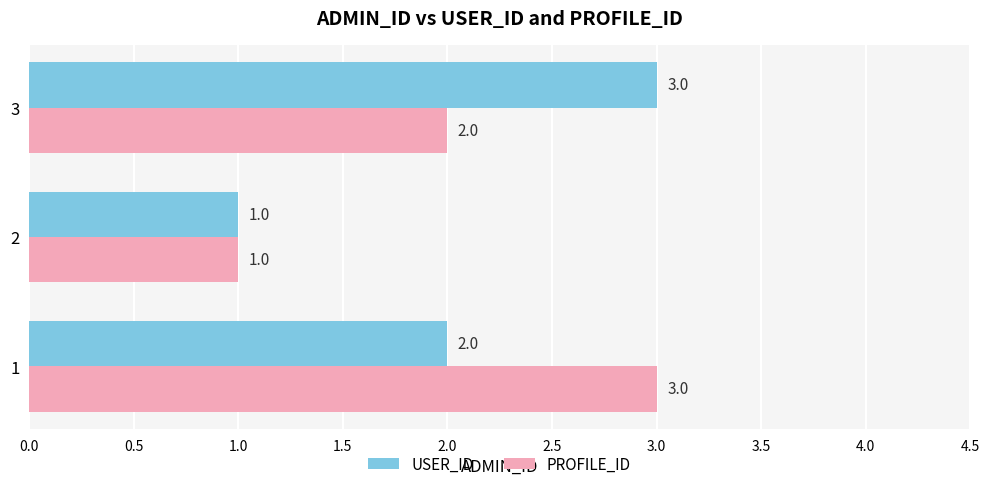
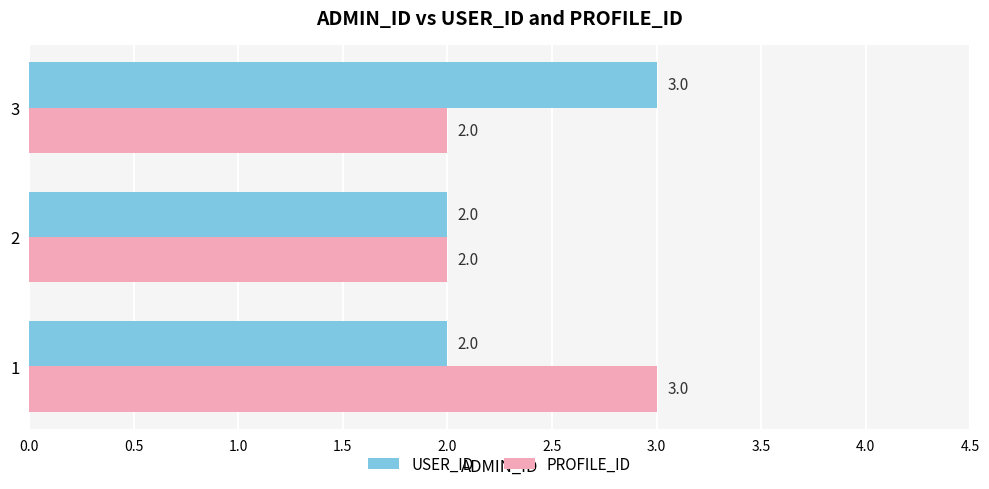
USER_ID, 2: 1.0 -> 2.0
PROFILE_ID, 2: 1.0 -> 2.0
